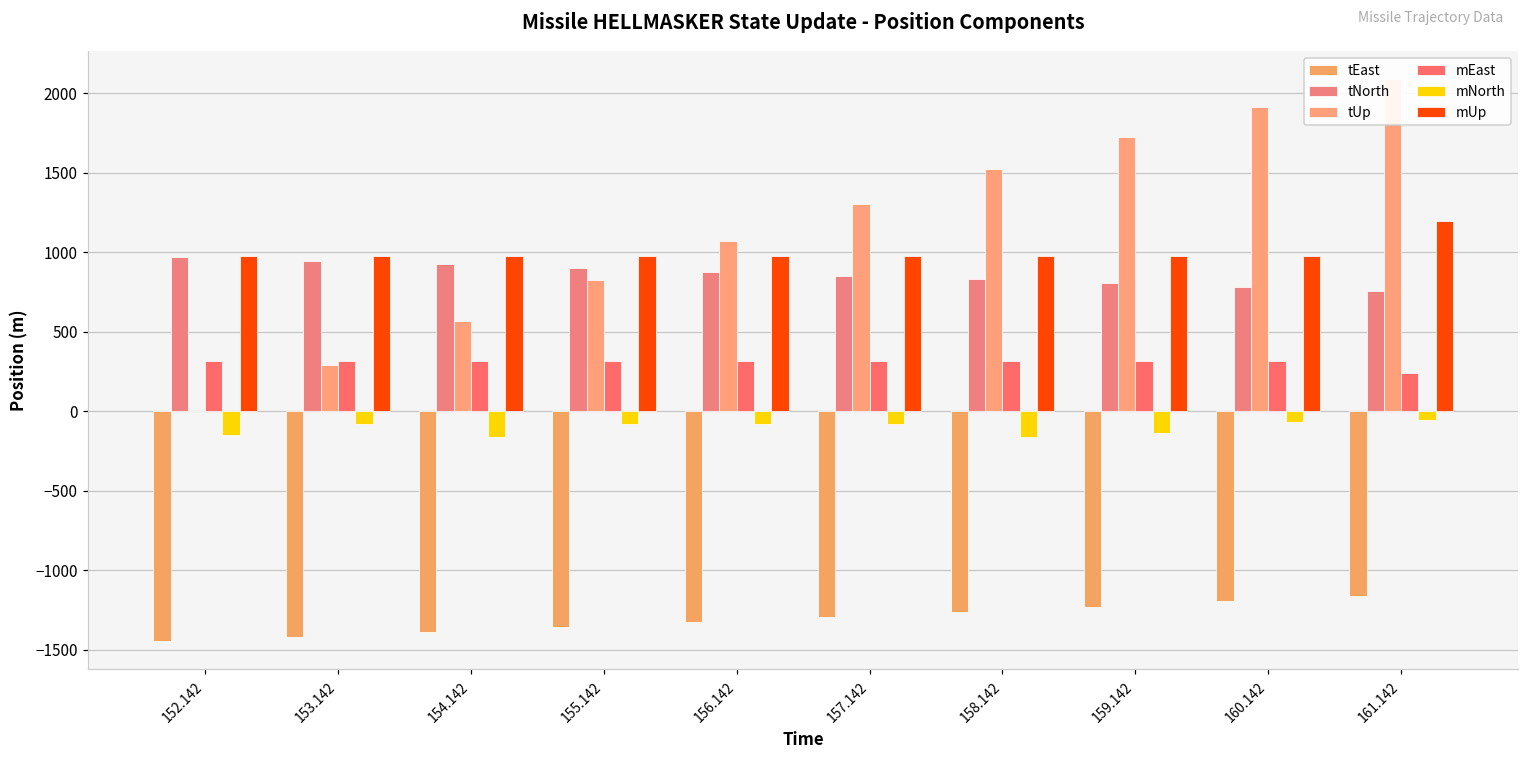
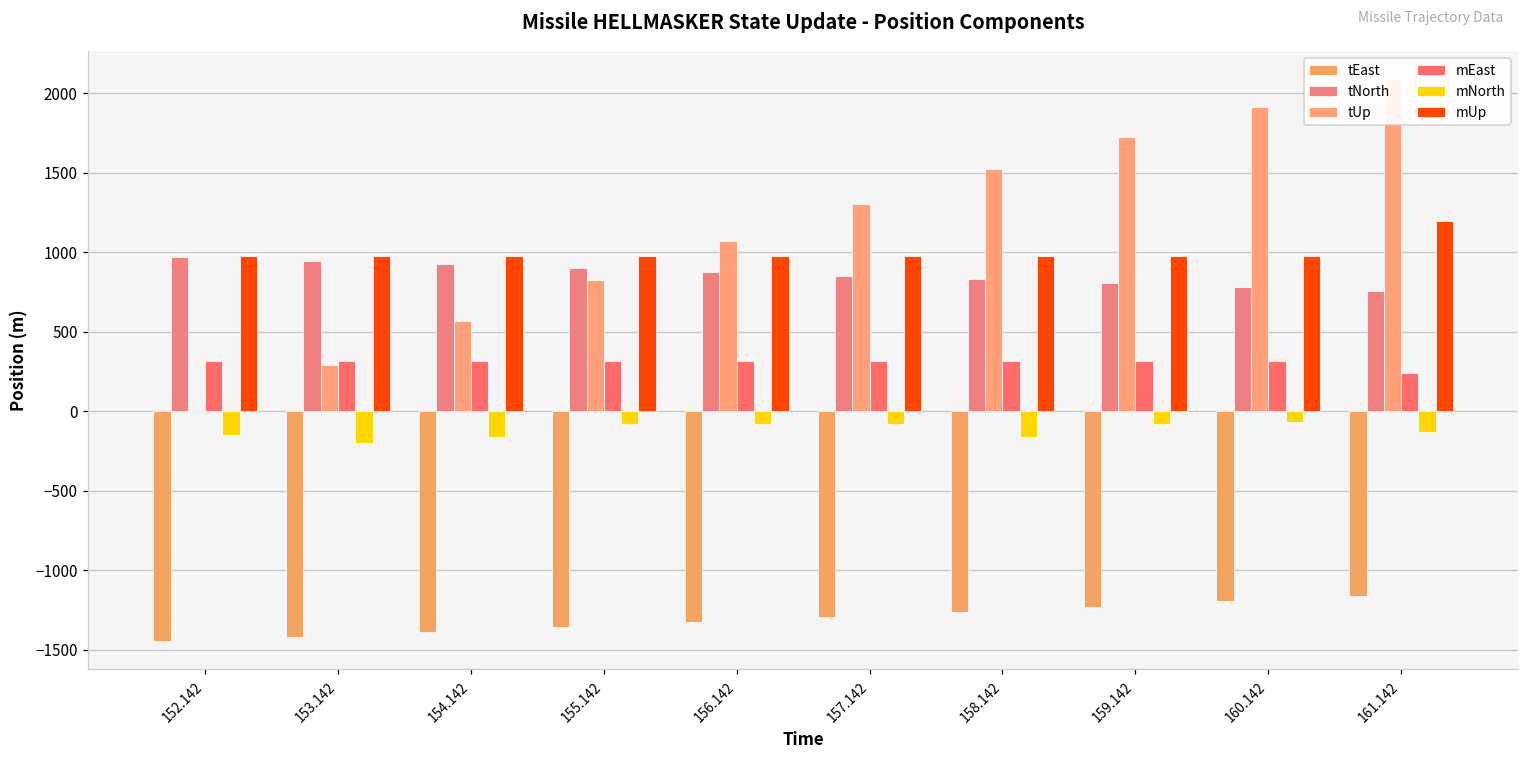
mNorth, 153.142: -80 -> -200
mNorth, 159.142: -140 -> -80
mNorth, 161.142: -50 -> -130
